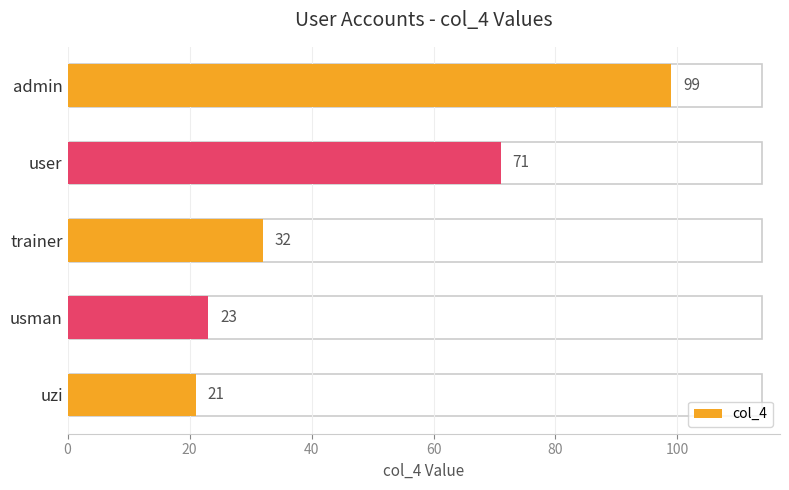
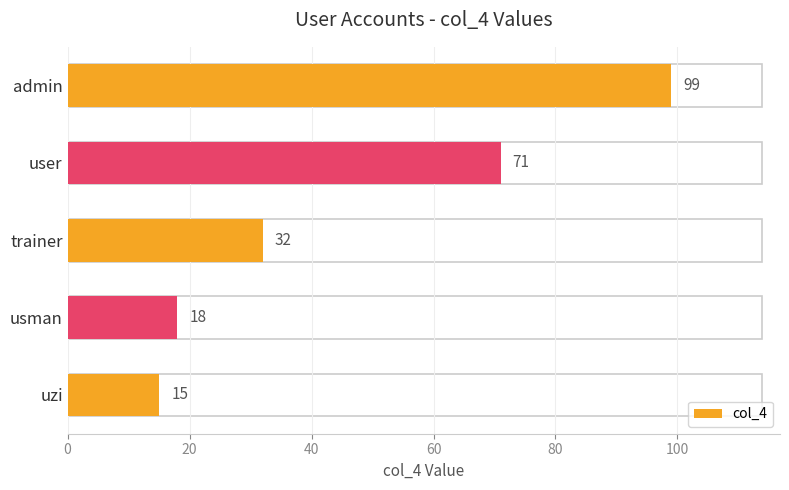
usman: 23 -> 18
uzi: 21 -> 15
